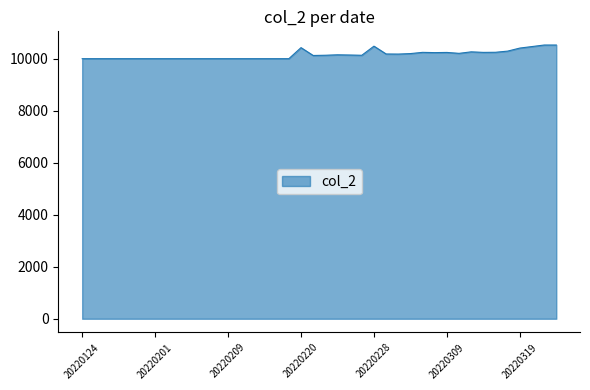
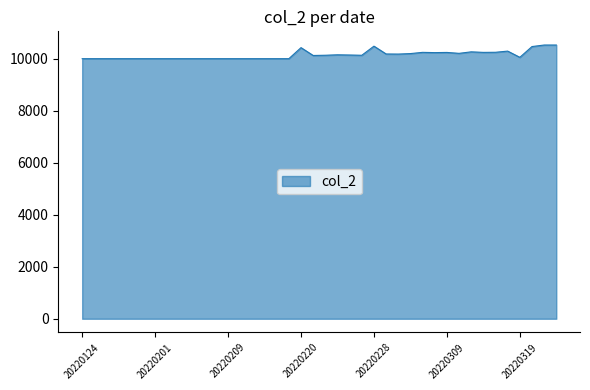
20220319: 10400 -> 10100
